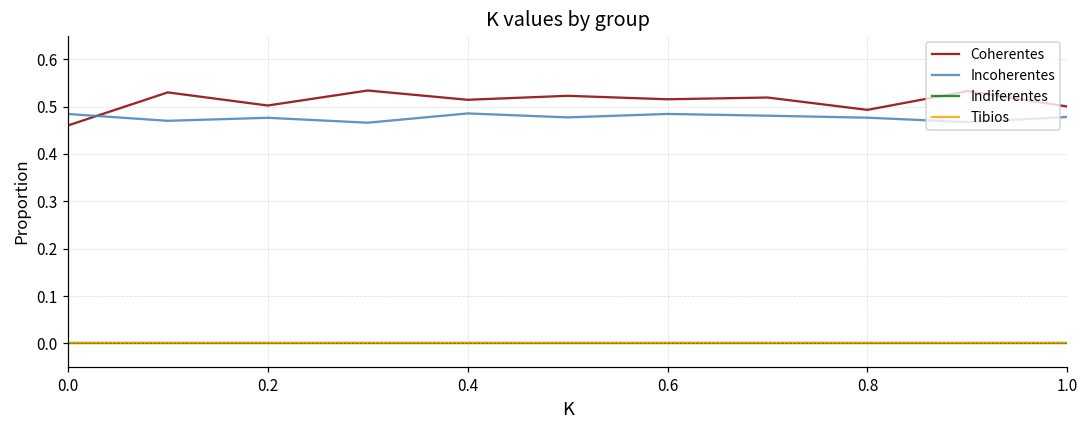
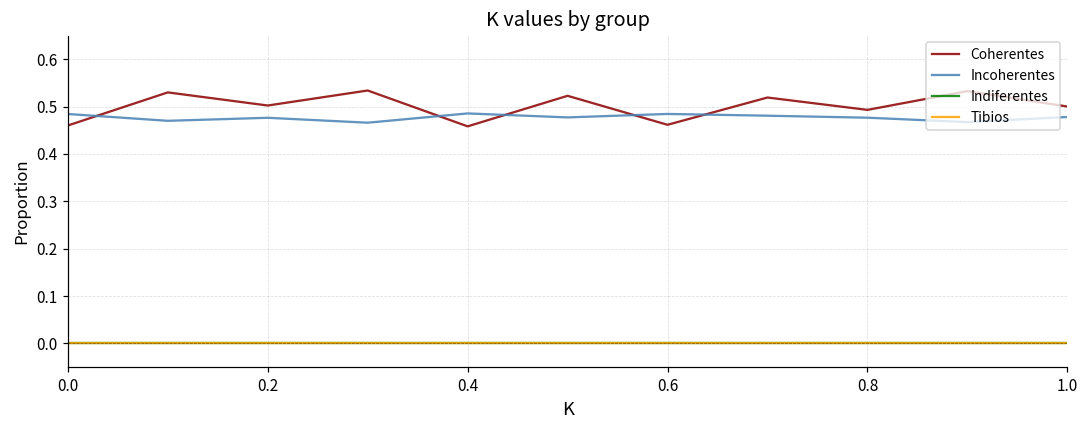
Coherentes, 0.4: 0.51 -> 0.46
Coherentes, 0.6: 0.52 -> 0.46
